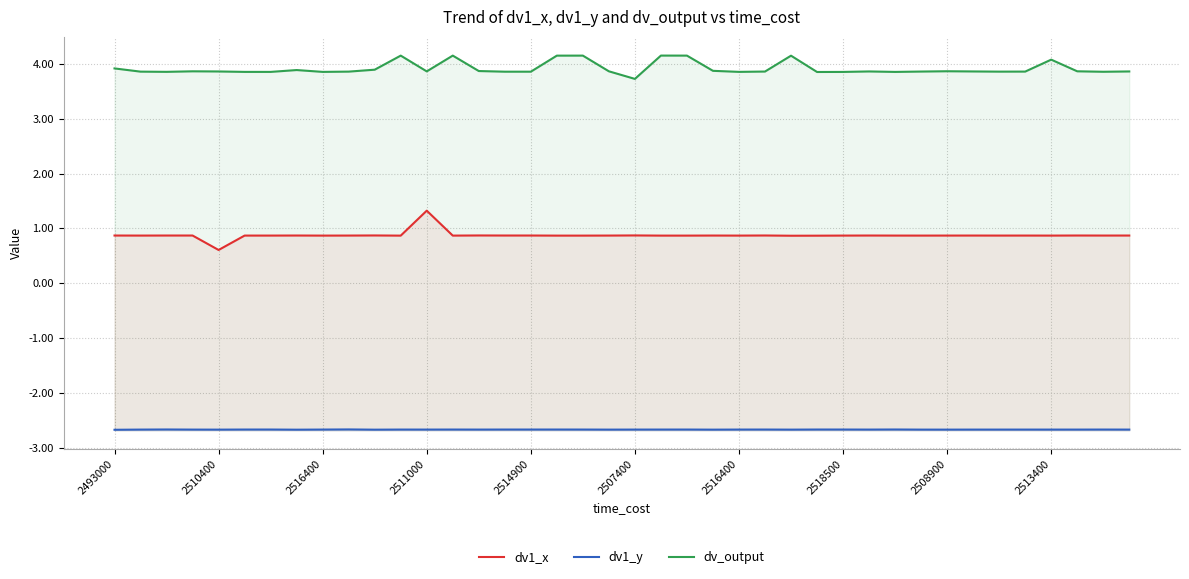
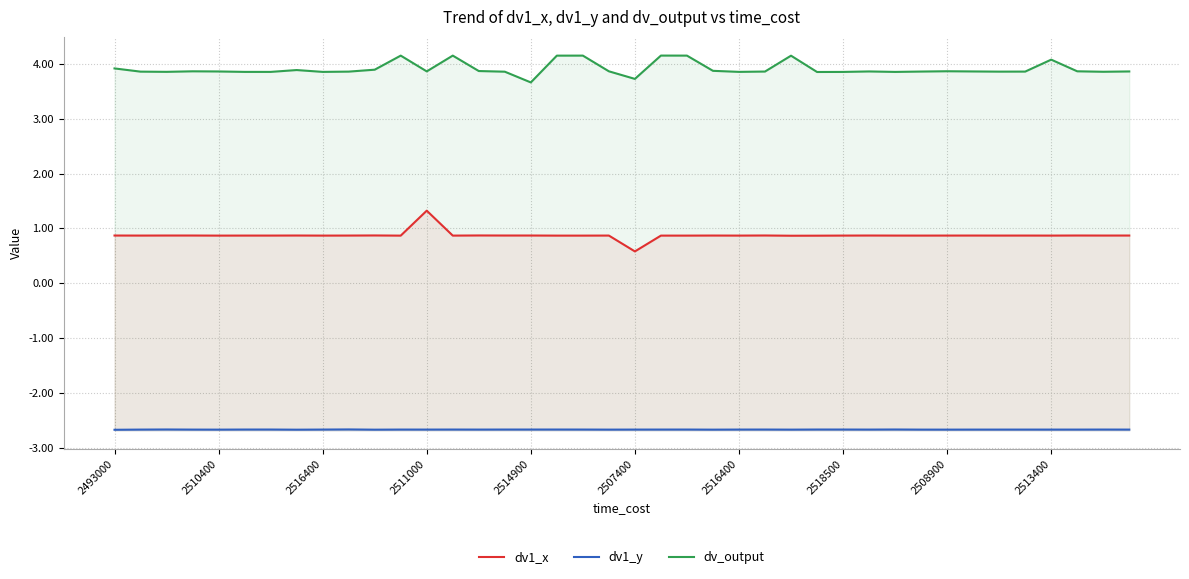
dv1_x, 2510400: 0.6 -> 0.9
dv_output, 2514900: 3.9 -> 3.7
dv1_x, 2507400: 0.9 -> 0.6
